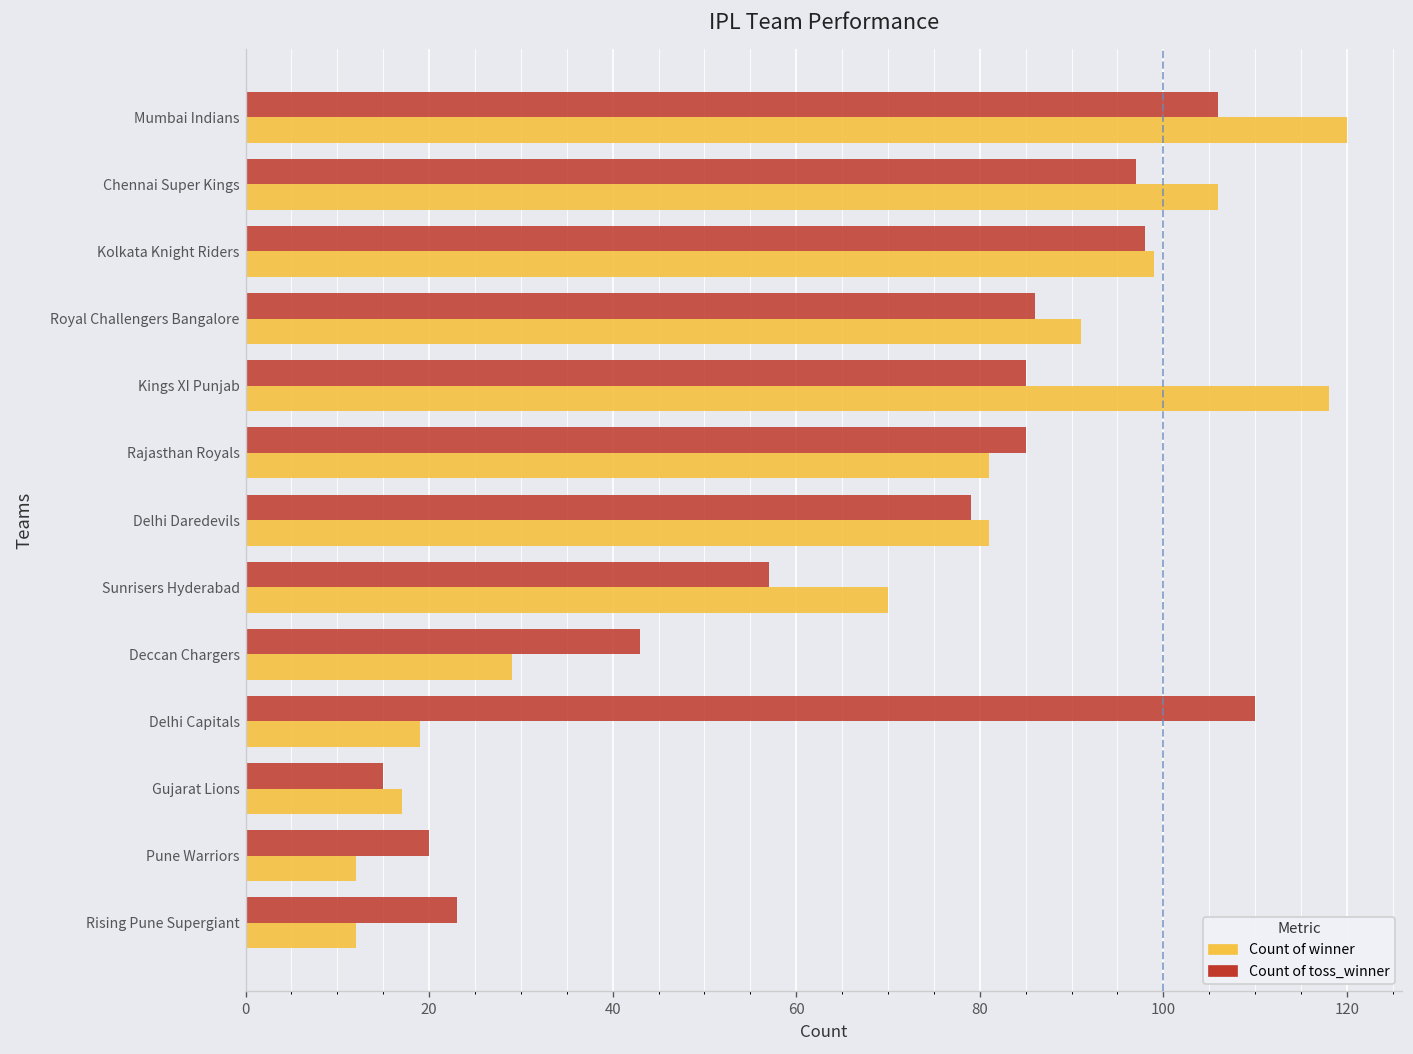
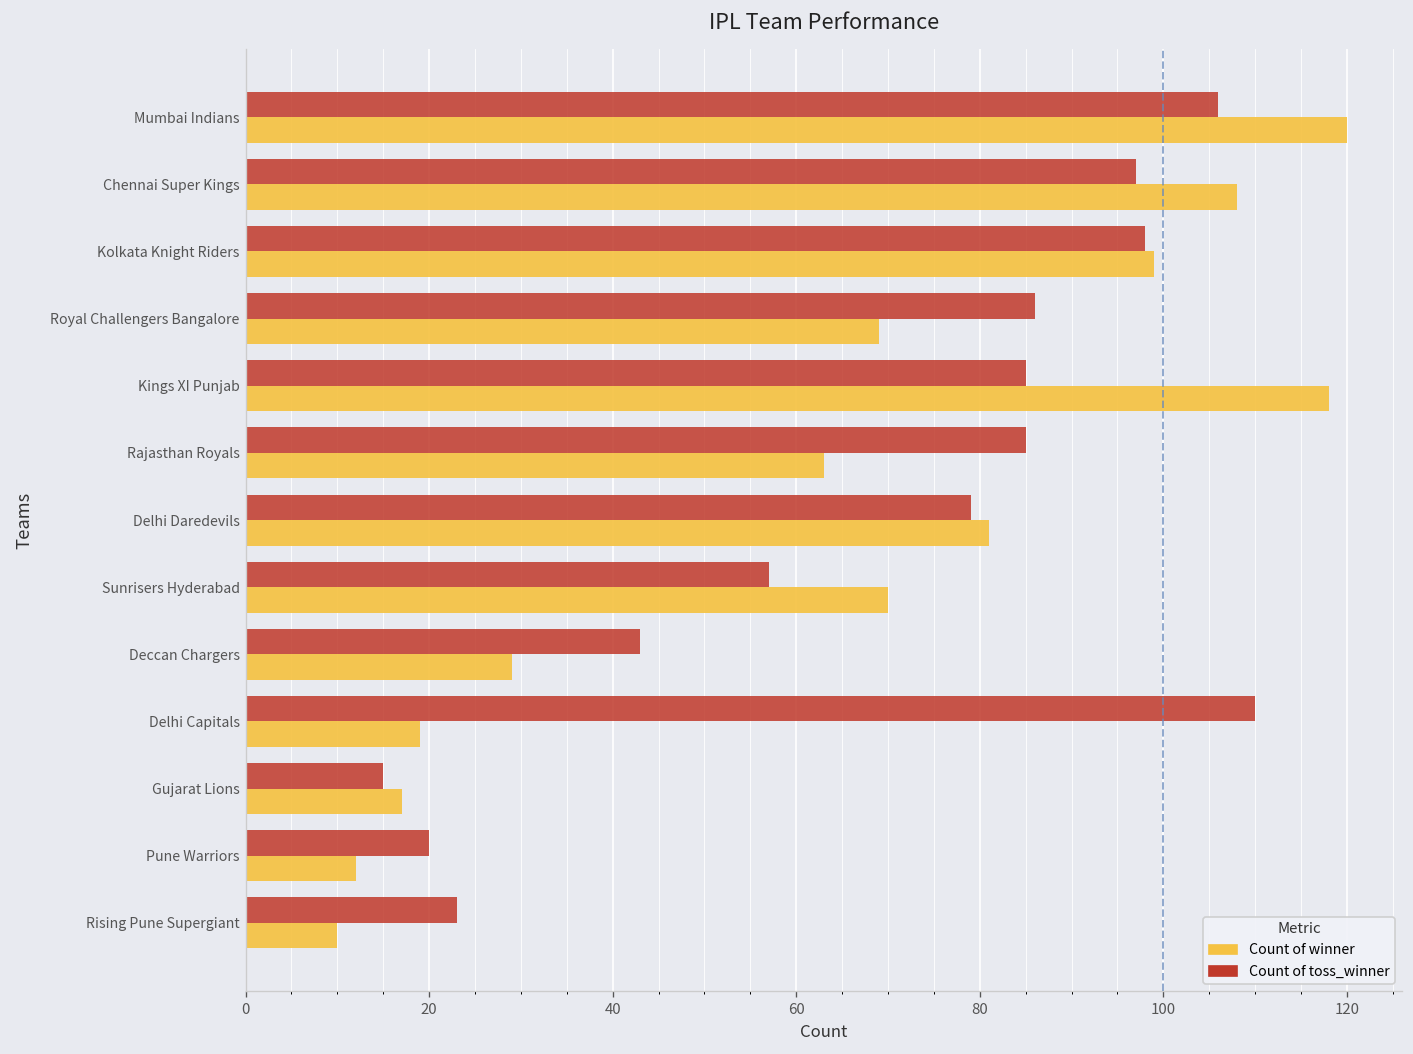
Count of winner, Chennai Super Kings: 106 -> 108
Count of winner, Royal Challengers Bangalore: 91 -> 69
Count of winner, Rajasthan Royals: 81 -> 63
Count of winner, Rising Pune Supergiant: 12 -> 10
